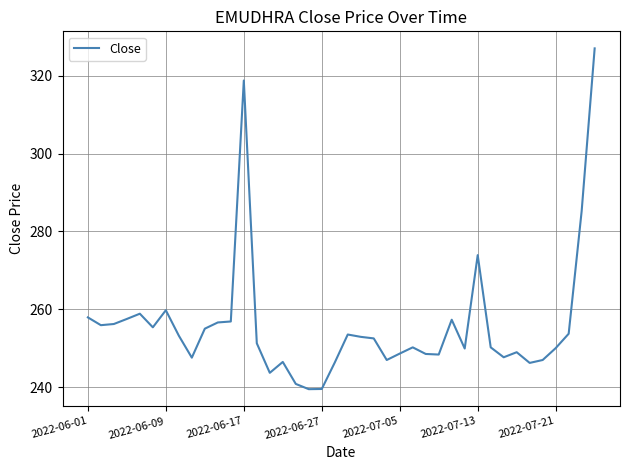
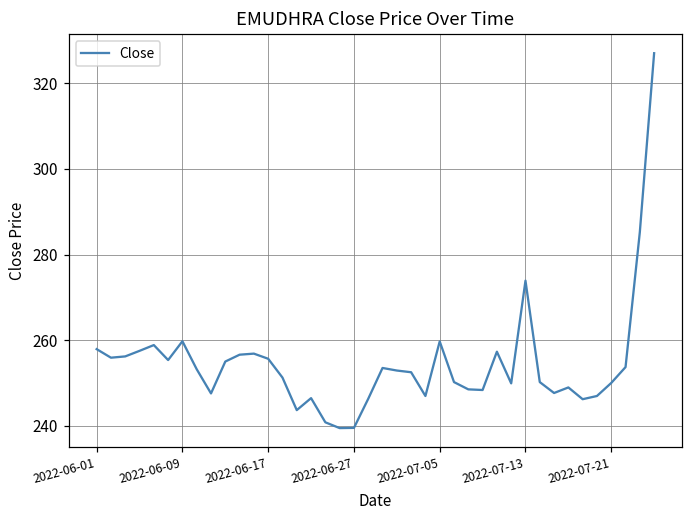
2022-06-17: 319 -> 256
2022-07-05: 249 -> 260
